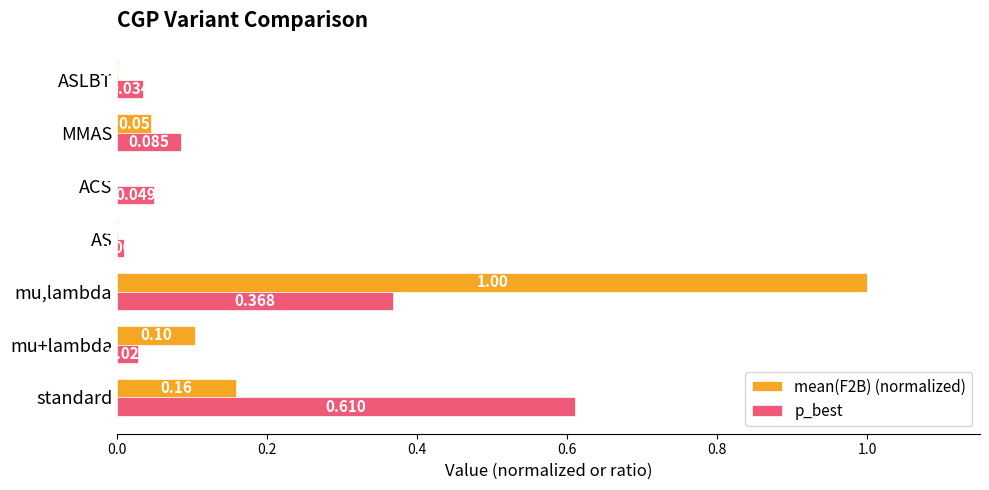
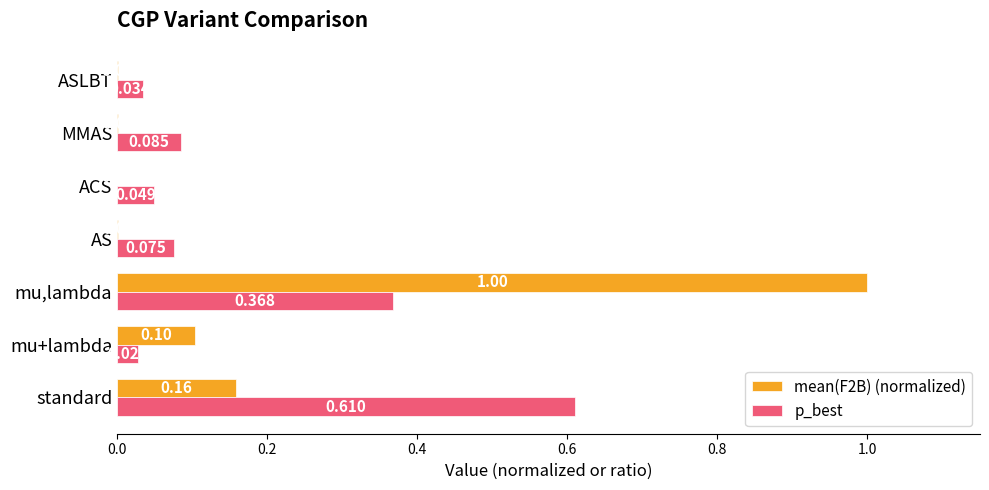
mean(F2B) (normalized), MMAS: 0.05 -> 0.00
p_best, AS: 0.01 -> 0.08
